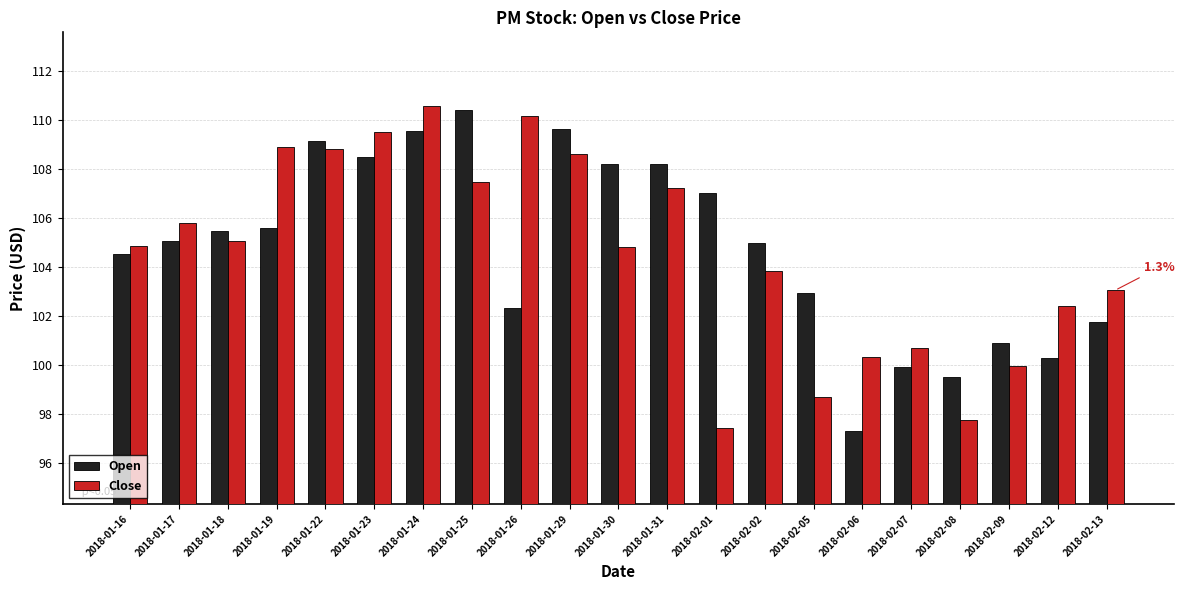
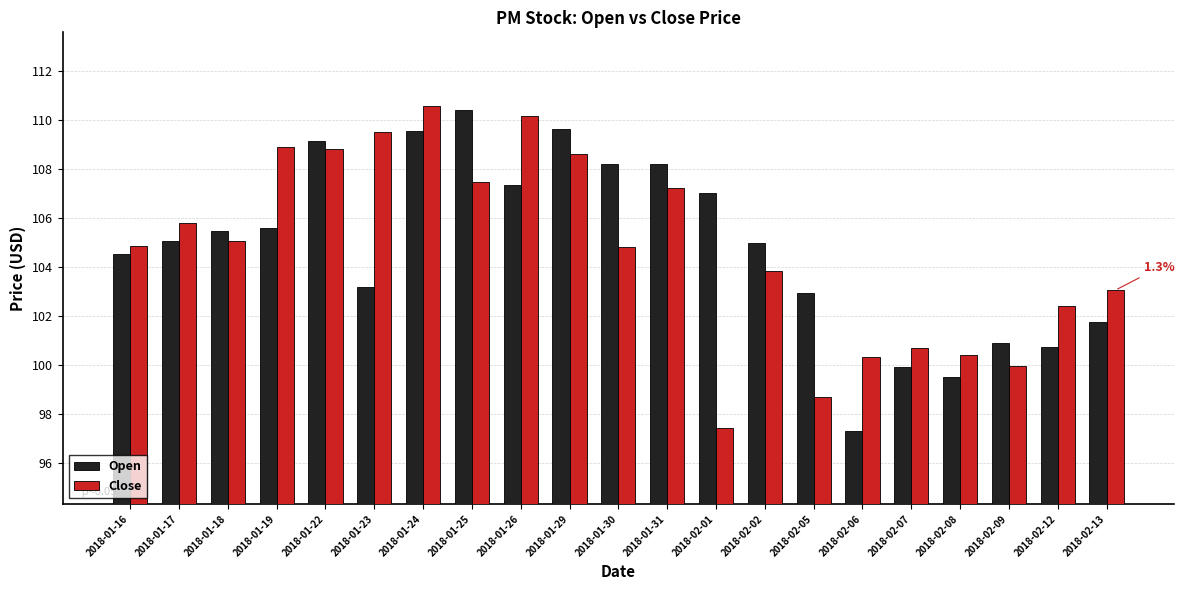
Open, 2018-01-23: 108.5 -> 103.2
Open, 2018-01-26: 102.3 -> 107.4
Close, 2018-02-08: 97.8 -> 100.4
Open, 2018-02-12: 100.3 -> 100.7
